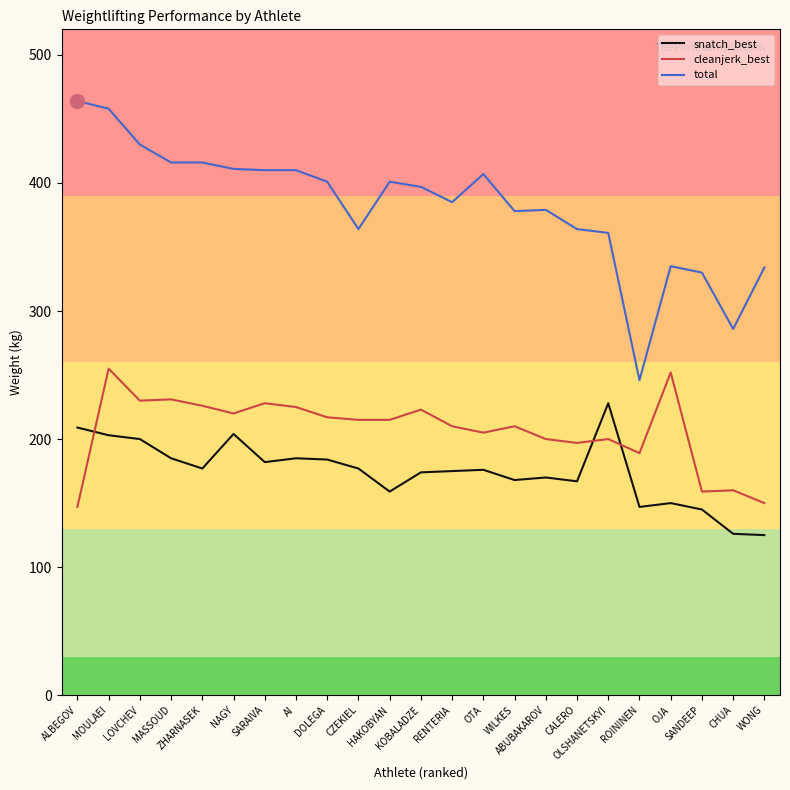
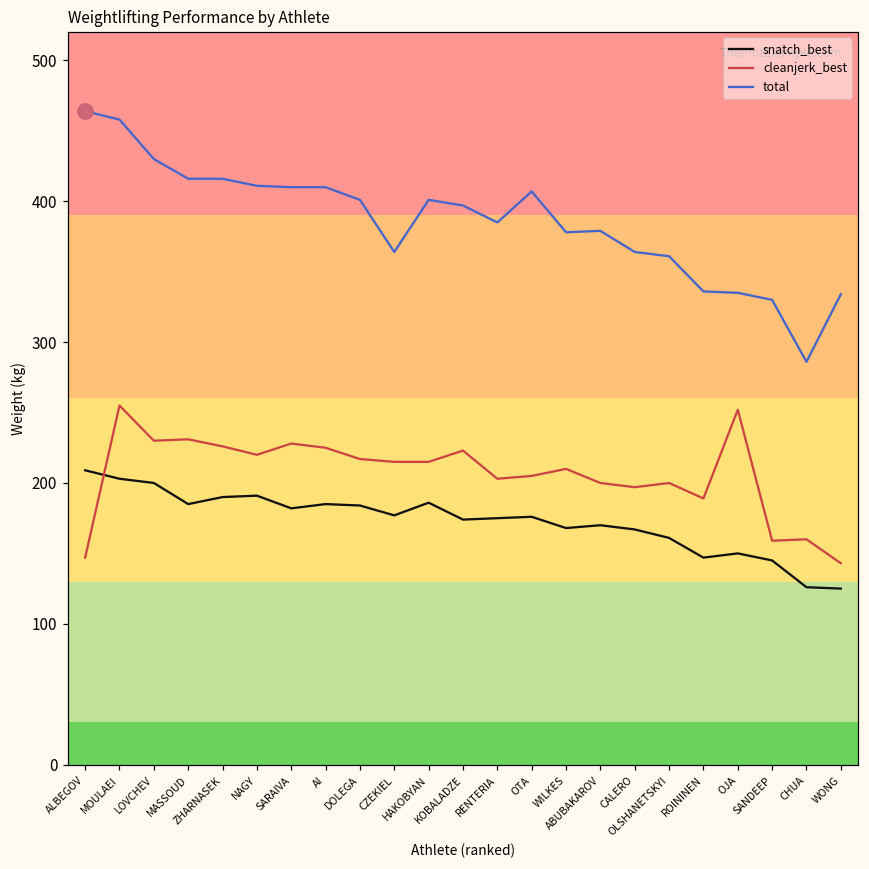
snatch_best, ZHARNASEK: 177 -> 190
snatch_best, NAGY: 204 -> 191
snatch_best, HAKOBYAN: 159 -> 186
cleanjerk_best, RENTERIA: 210 -> 203
snatch_best, OLSHANETSKYI: 228 -> 161
total, ROININEN: 246 -> 336
cleanjerk_best, WONG: 150 -> 143
